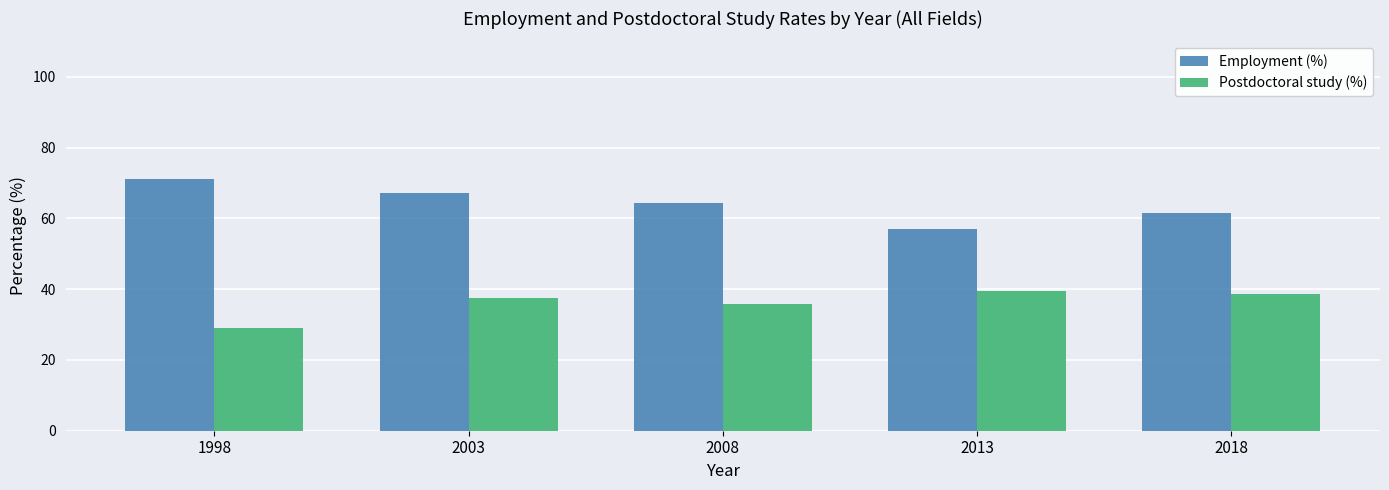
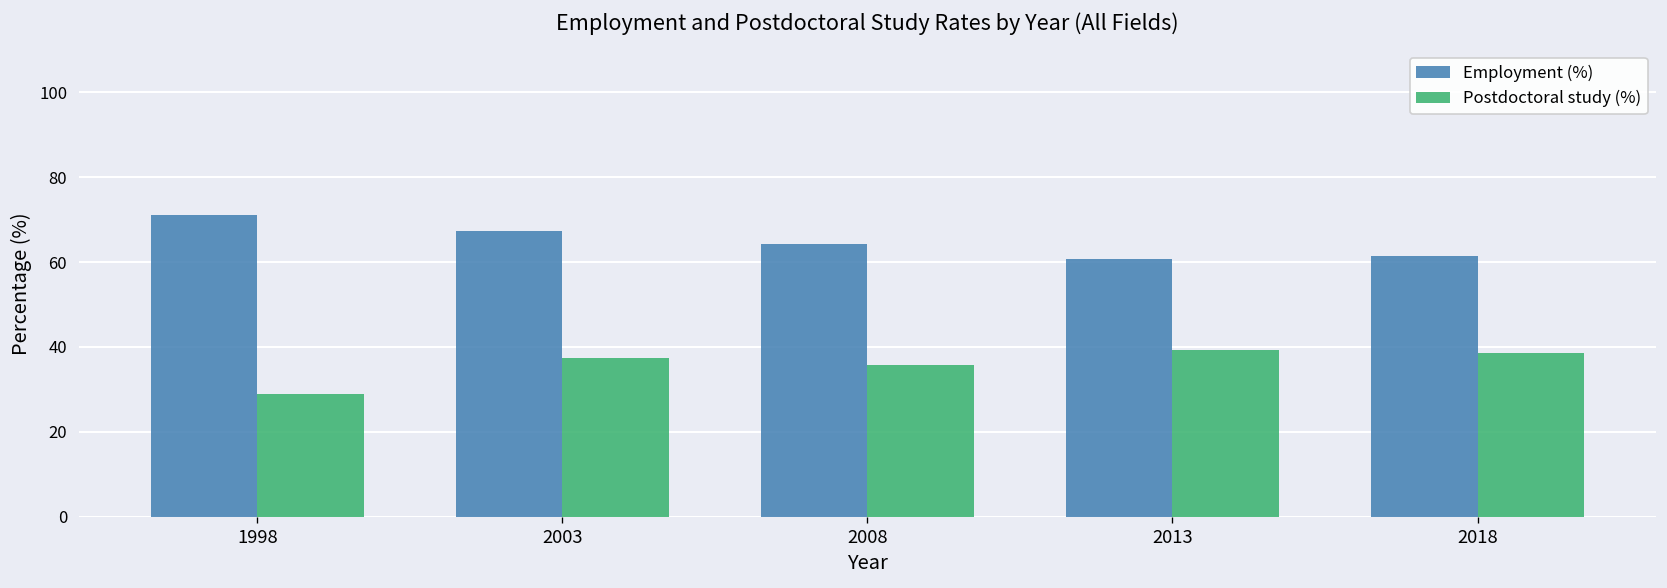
Employment (%), 2013: 57 -> 61
